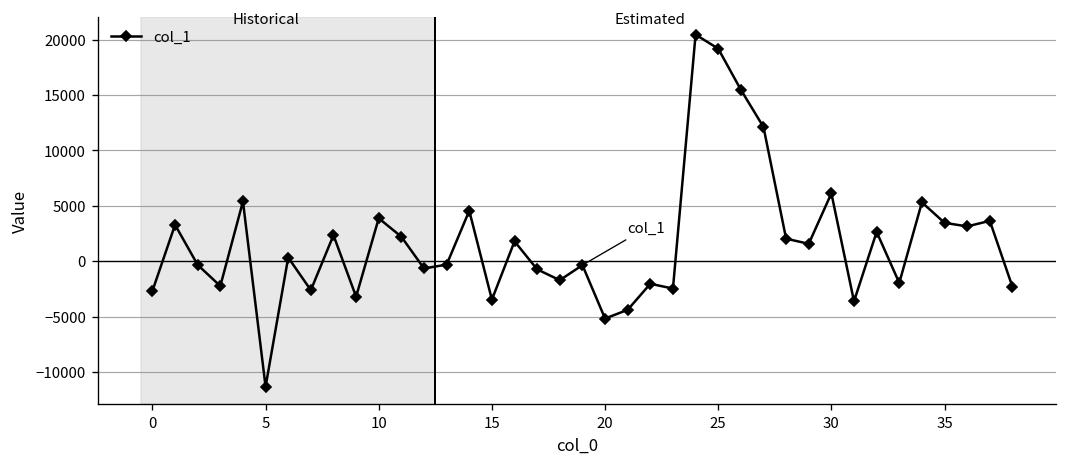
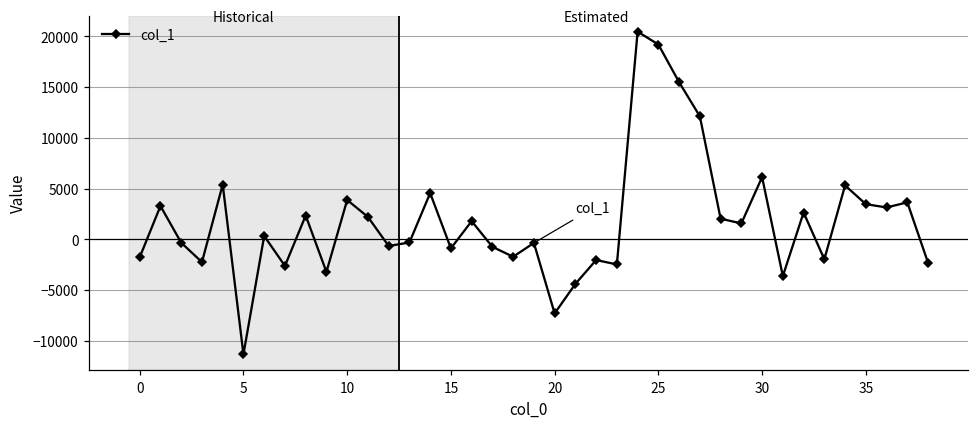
0: -3000 -> -2000
15: -3000 -> -1000
20: -5000 -> -7000
